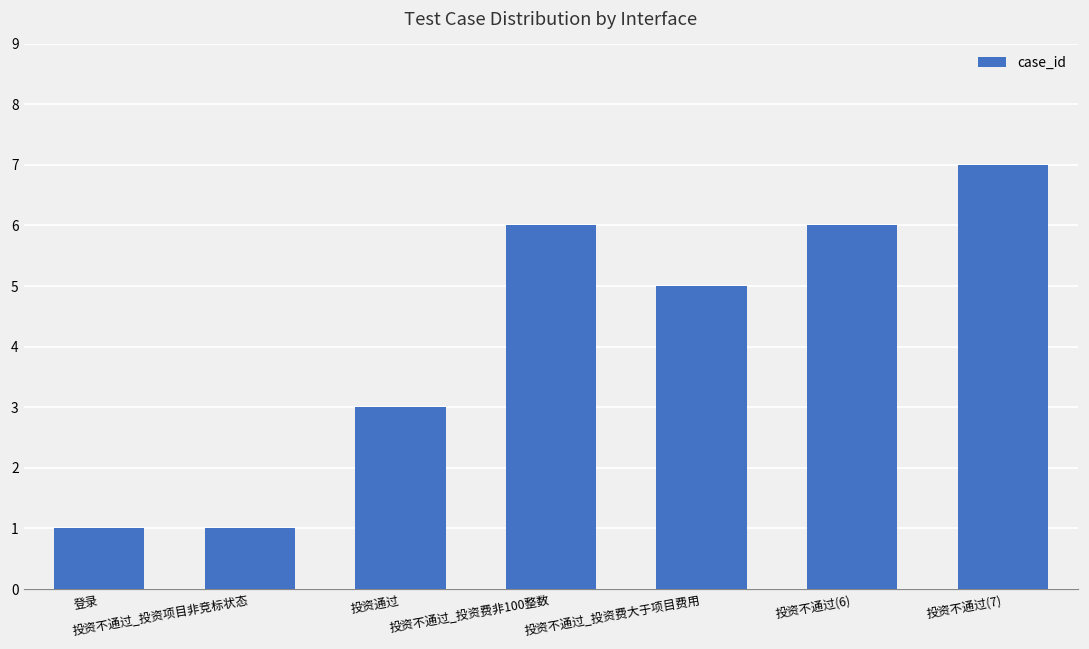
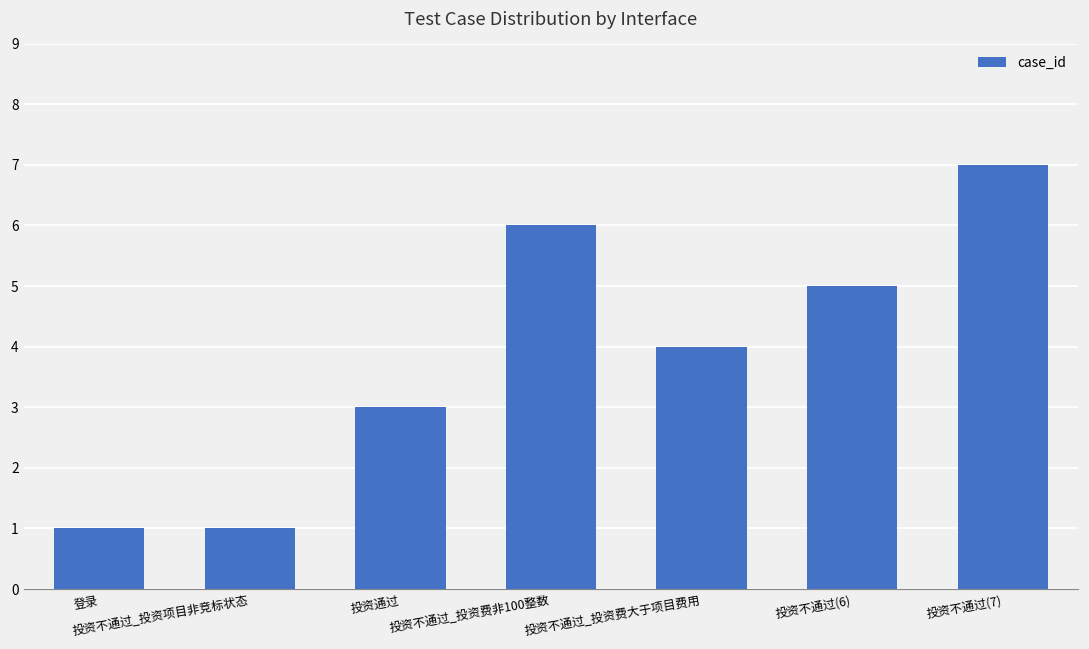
投资不通过_投资费大于项目费用: 5 -> 4
投资不通过(6): 6 -> 5
